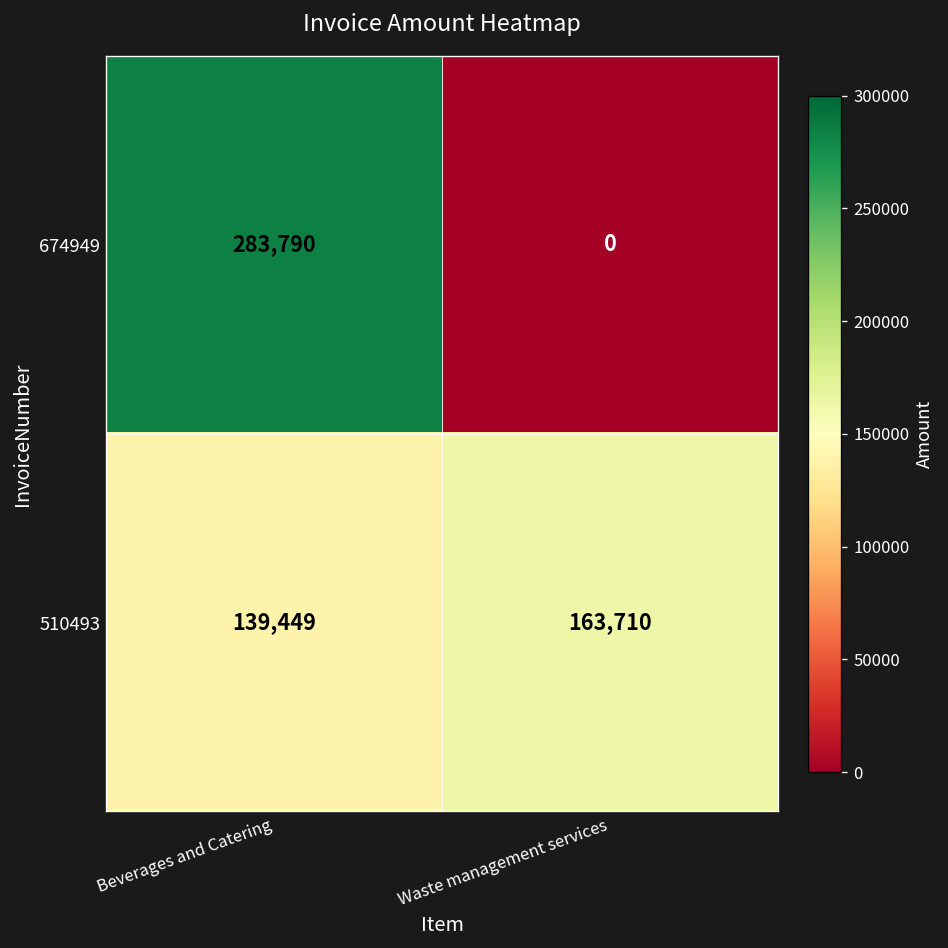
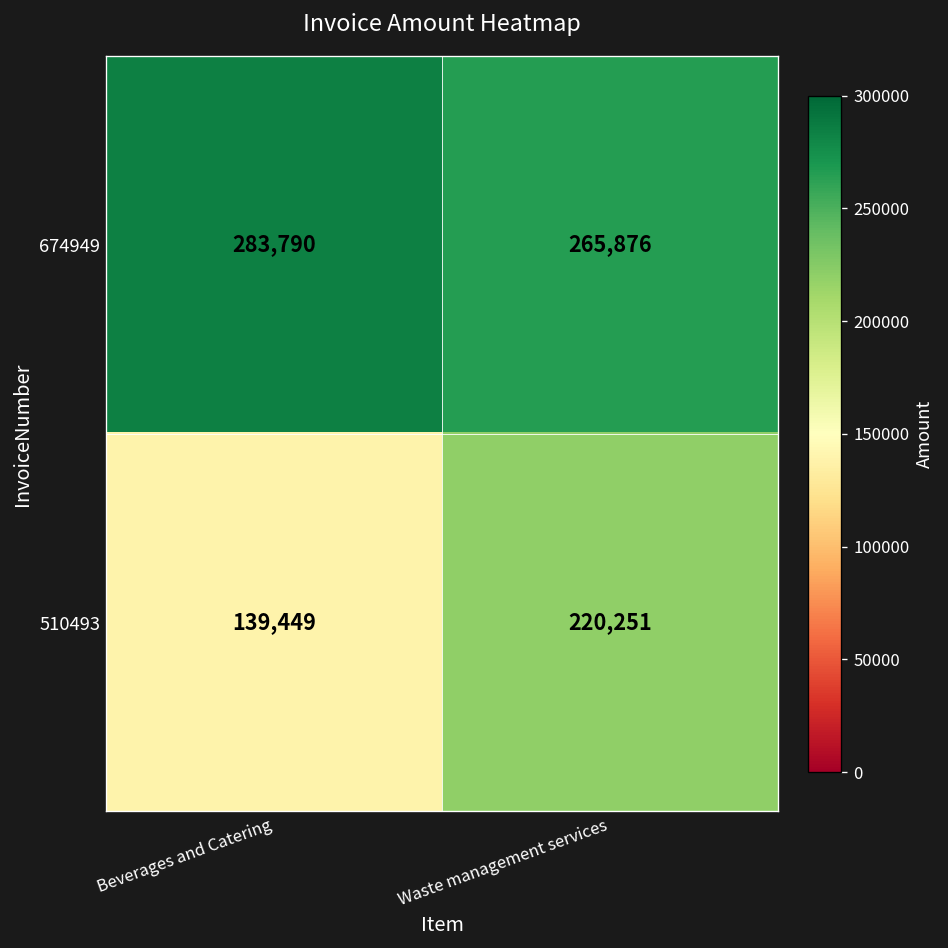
674949, Waste management services: 0 -> 265,876
510493, Waste management services: 163,710 -> 220,251
